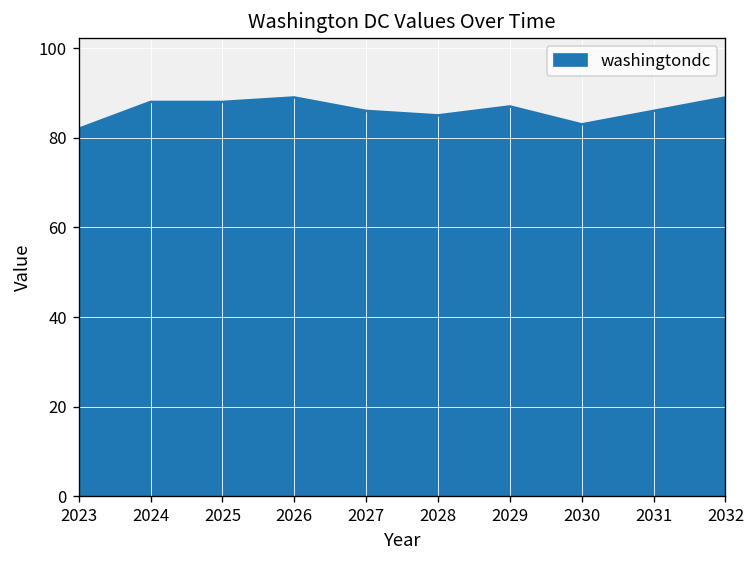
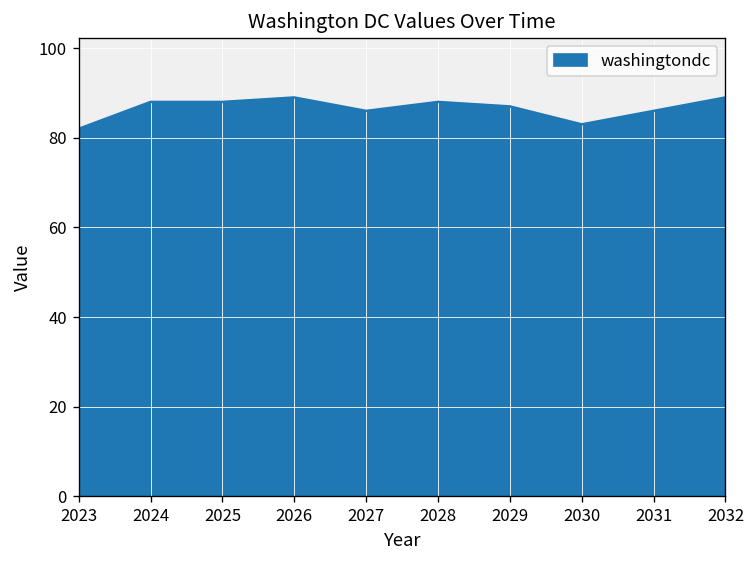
2028: 85 -> 88
